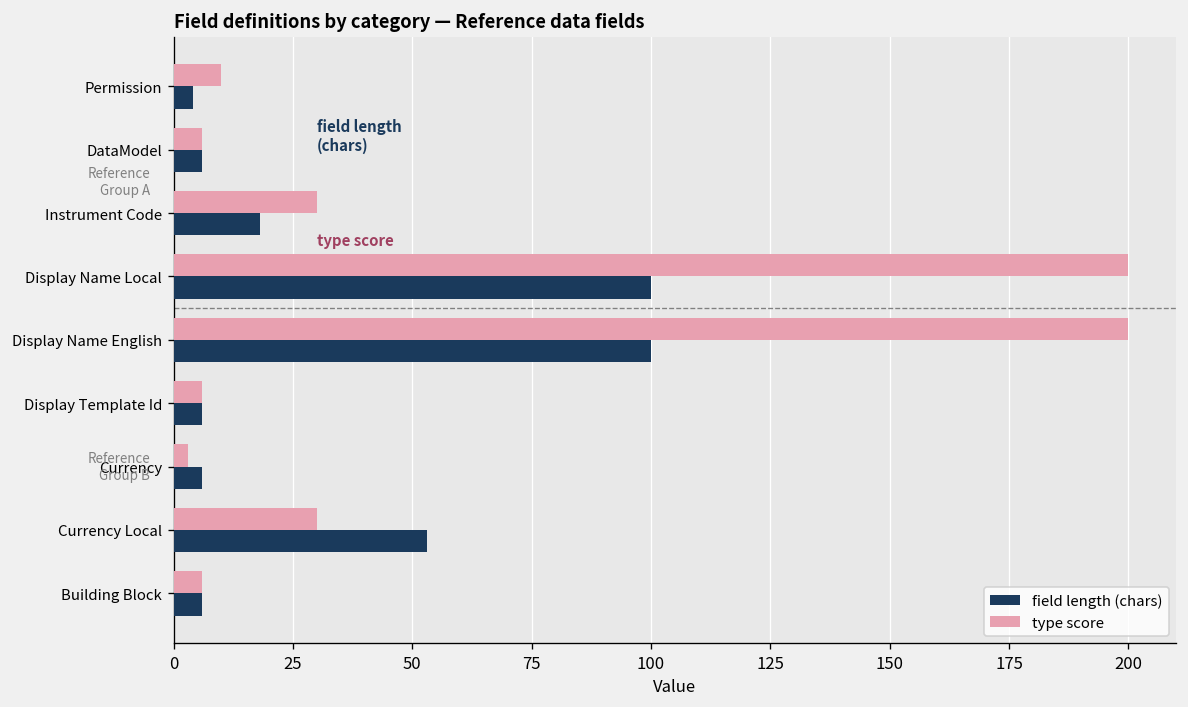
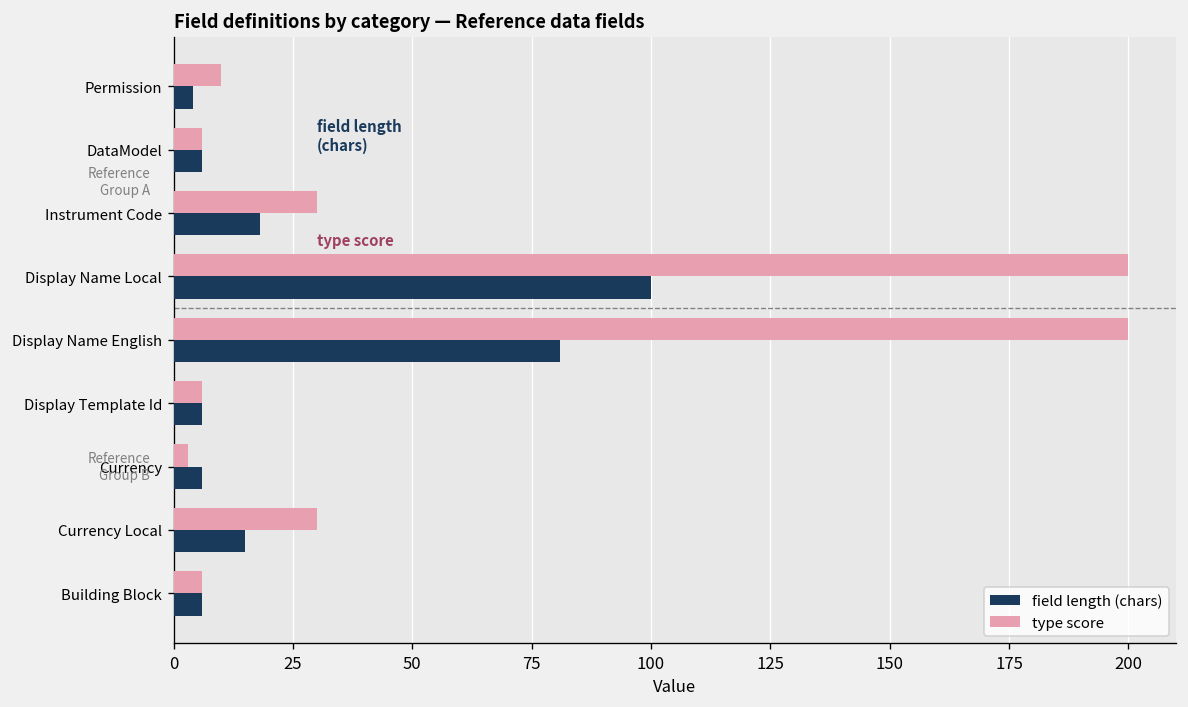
field length (chars), Display Name English: 100 -> 81
field length (chars), Currency Local: 53 -> 15
